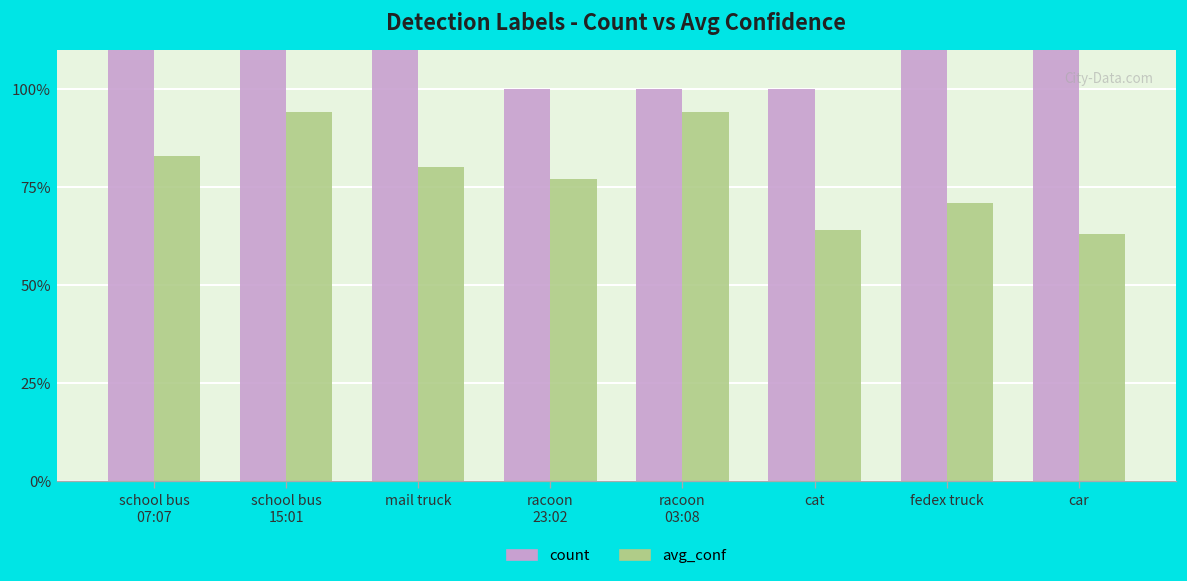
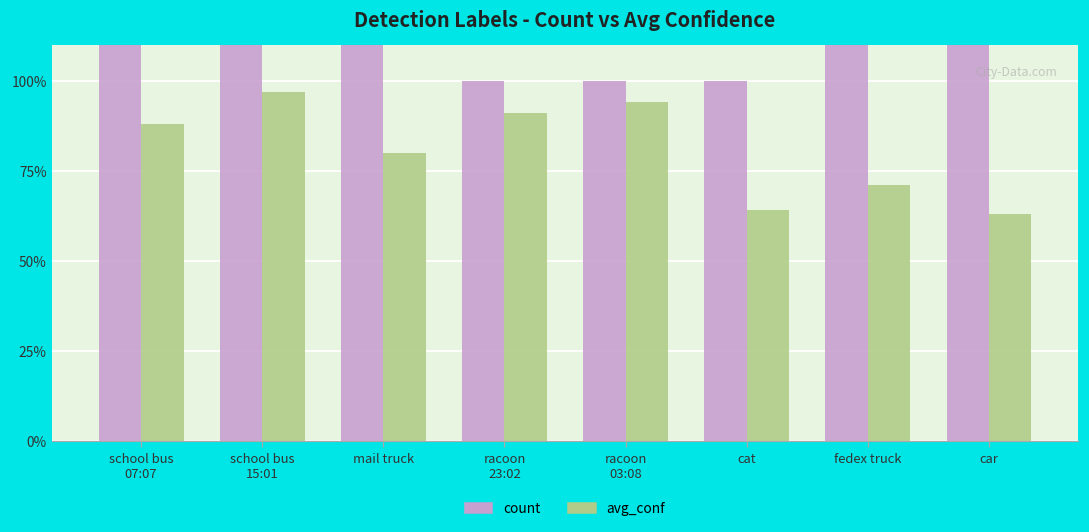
avg_conf, school bus 07:07: 83% -> 88%
avg_conf, school bus 15:01: 94% -> 97%
avg_conf, racoon 23:02: 77% -> 91%
